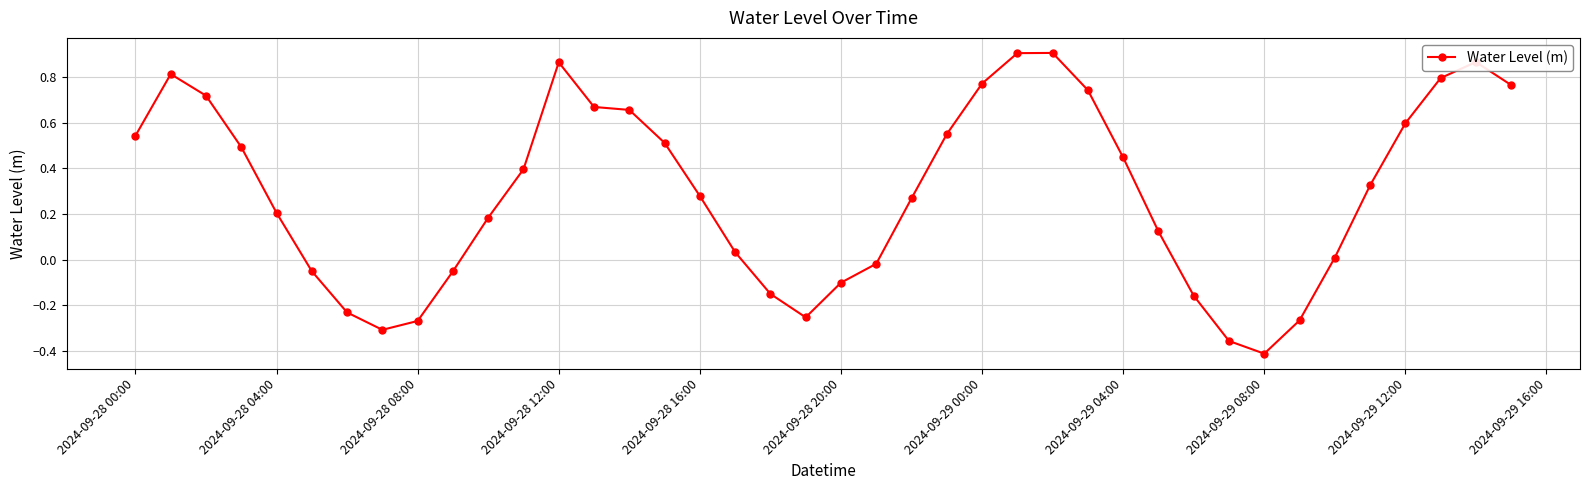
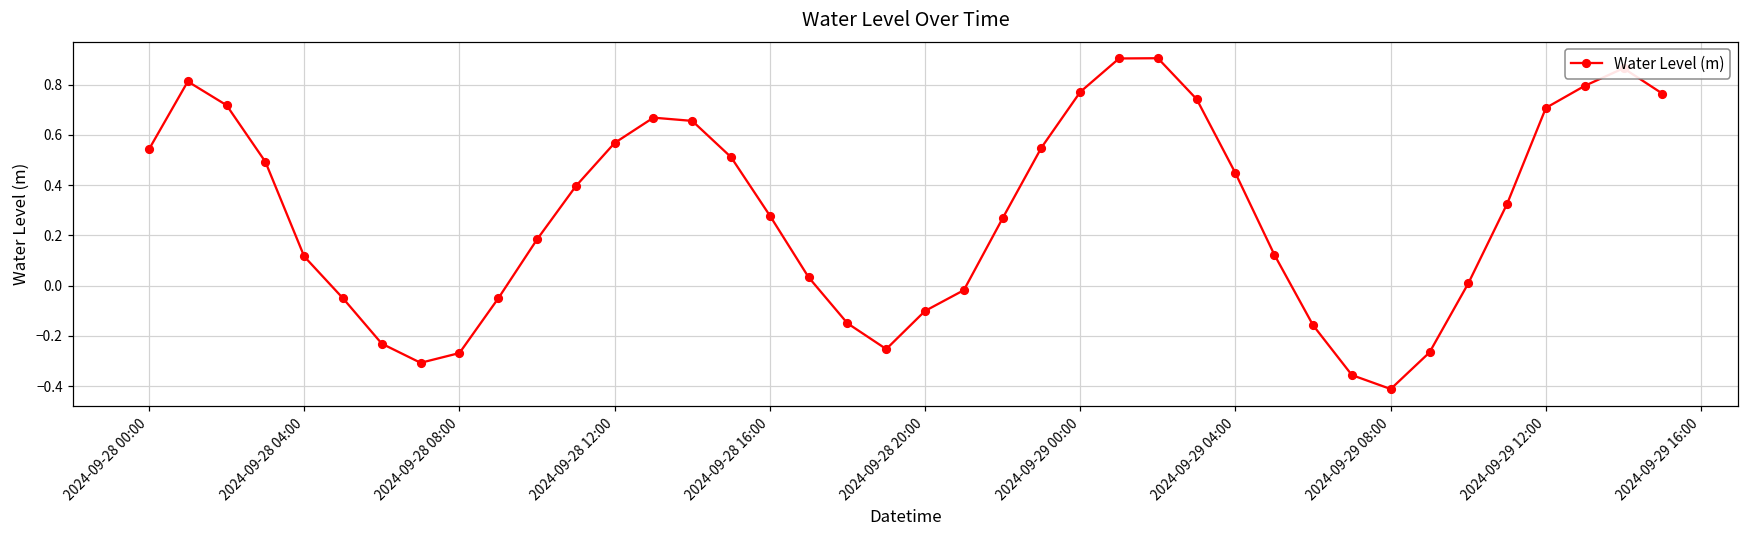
2024-09-28 04:00: 0.20 -> 0.12
2024-09-28 12:00: 0.86 -> 0.57
2024-09-29 12:00: 0.60 -> 0.71
